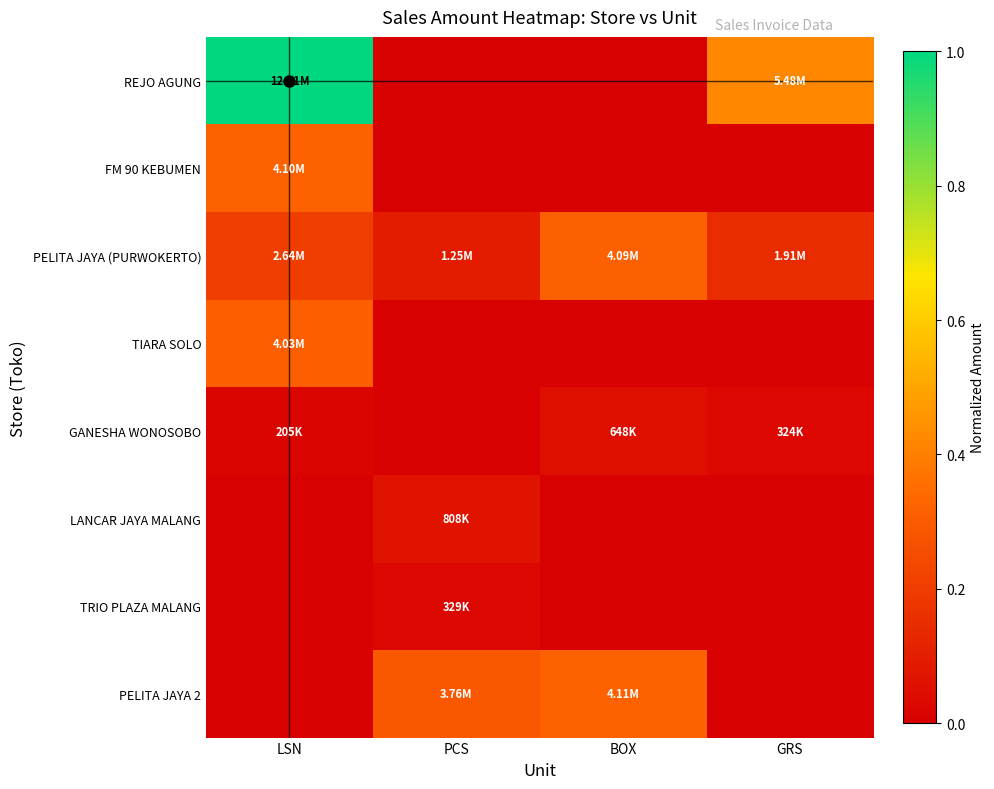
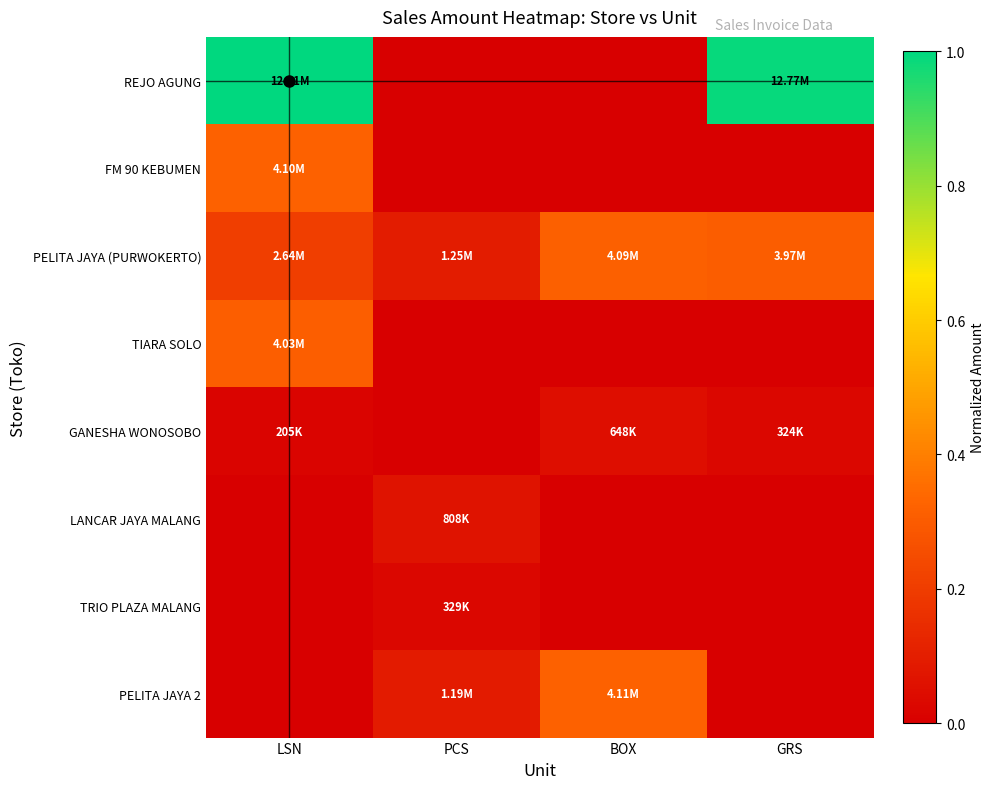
REJO AGUNG, GRS: 5.48M -> 12.77M
PELITA JAYA (PURWOKERTO), GRS: 1.91M -> 3.97M
PELITA JAYA 2, PCS: 3.76M -> 1.19M
